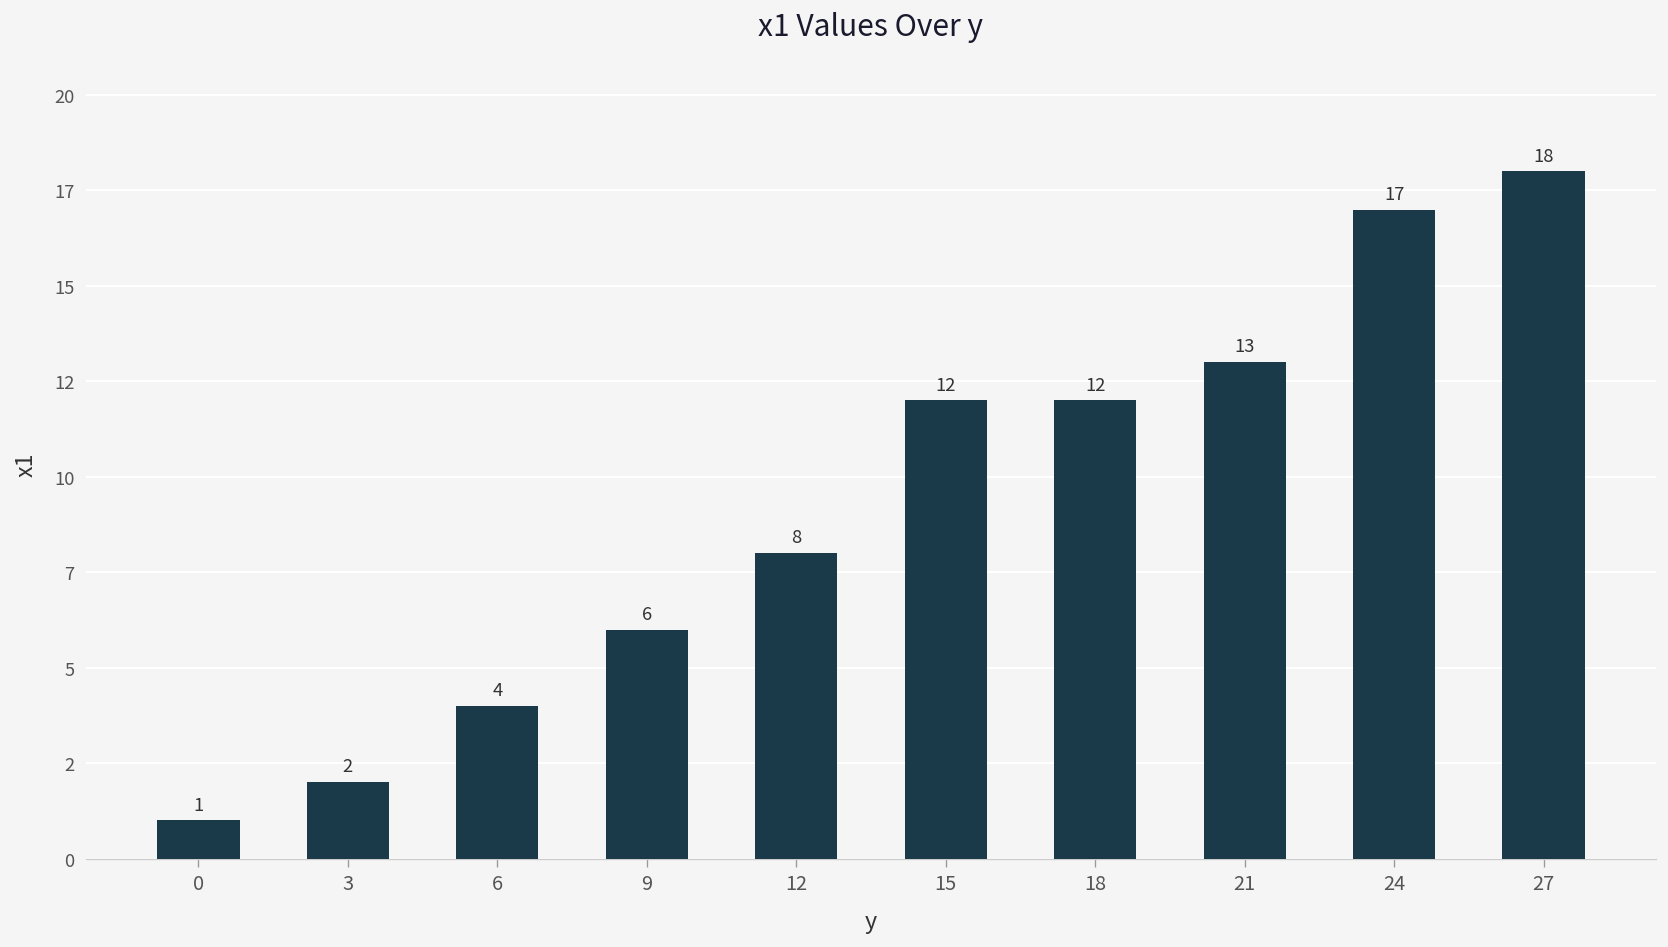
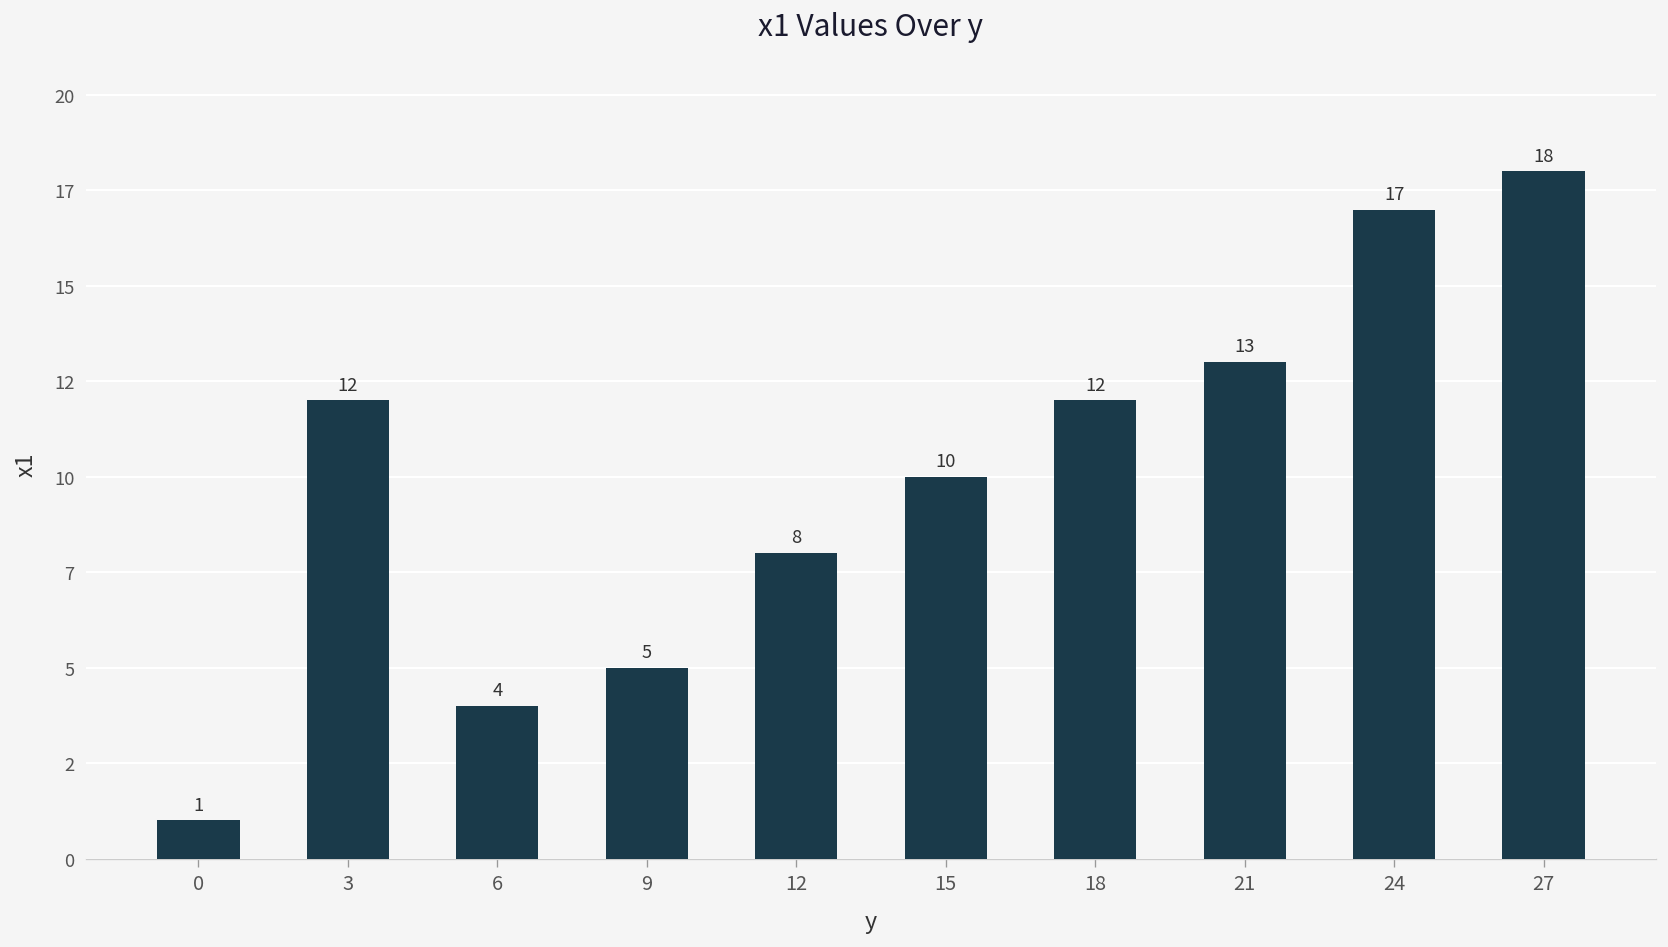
3: 2 -> 12
9: 6 -> 5
15: 12 -> 10
